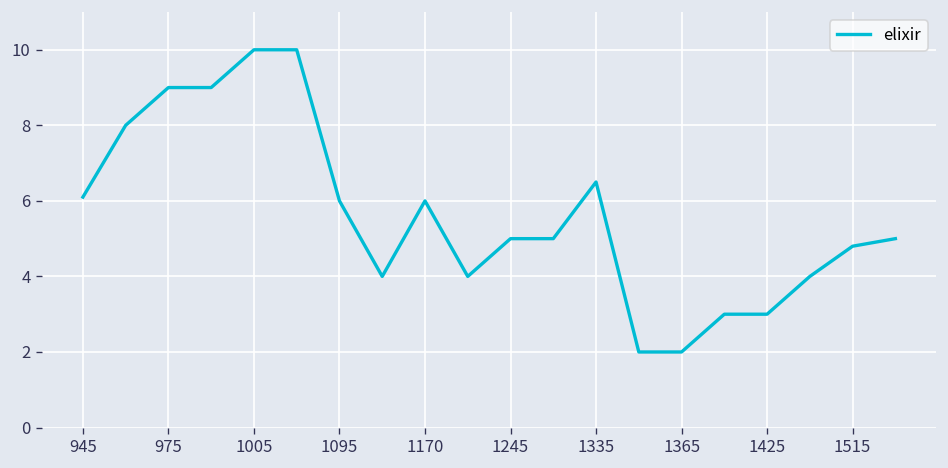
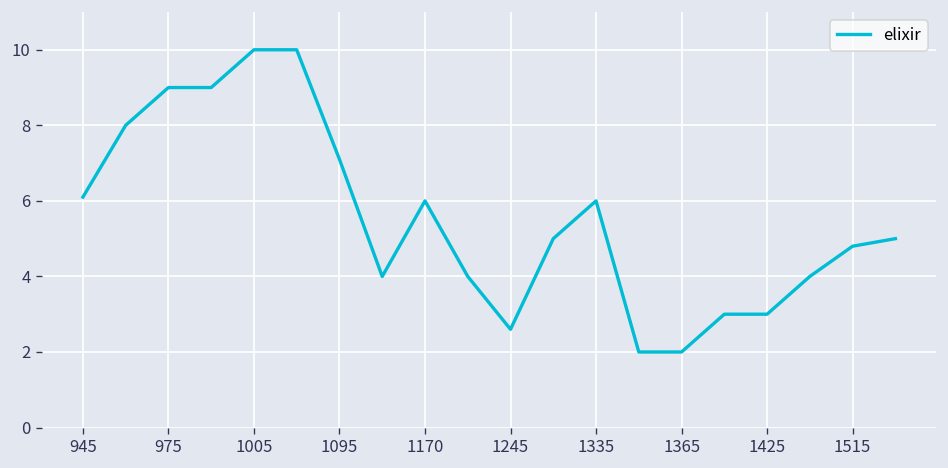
1095: 6.0 -> 7.1
1245: 5.0 -> 2.6
1335: 6.5 -> 6.0
